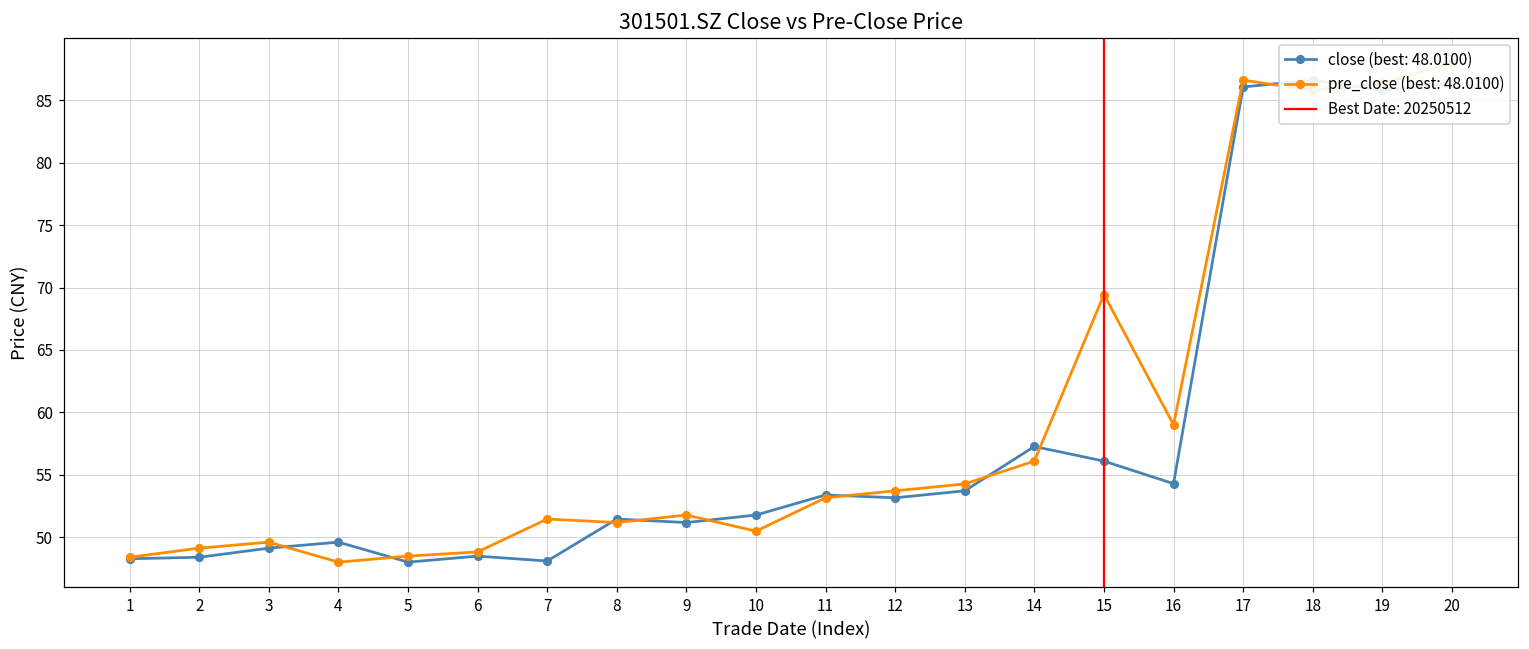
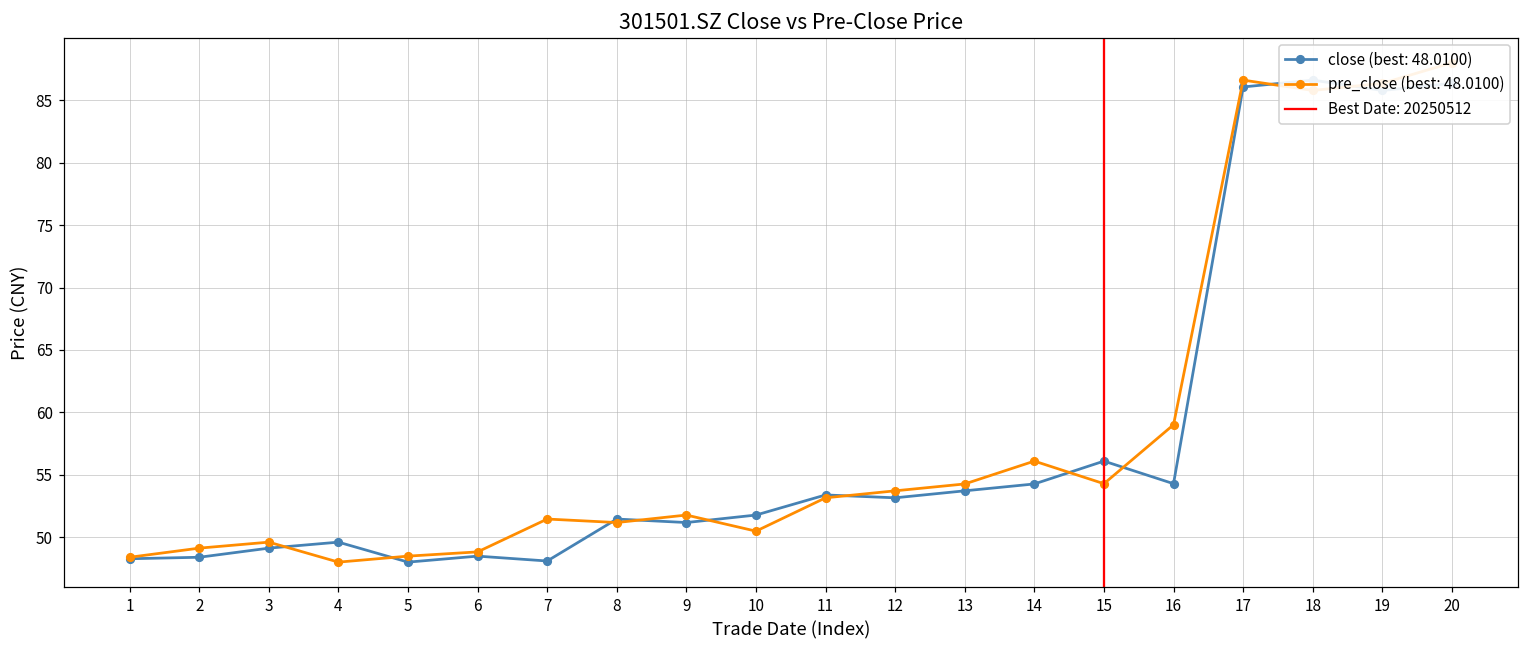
close (best: 48.0100), 14: 57.3 -> 54.3
pre_close (best: 48.0100), 15: 69.4 -> 54.3
